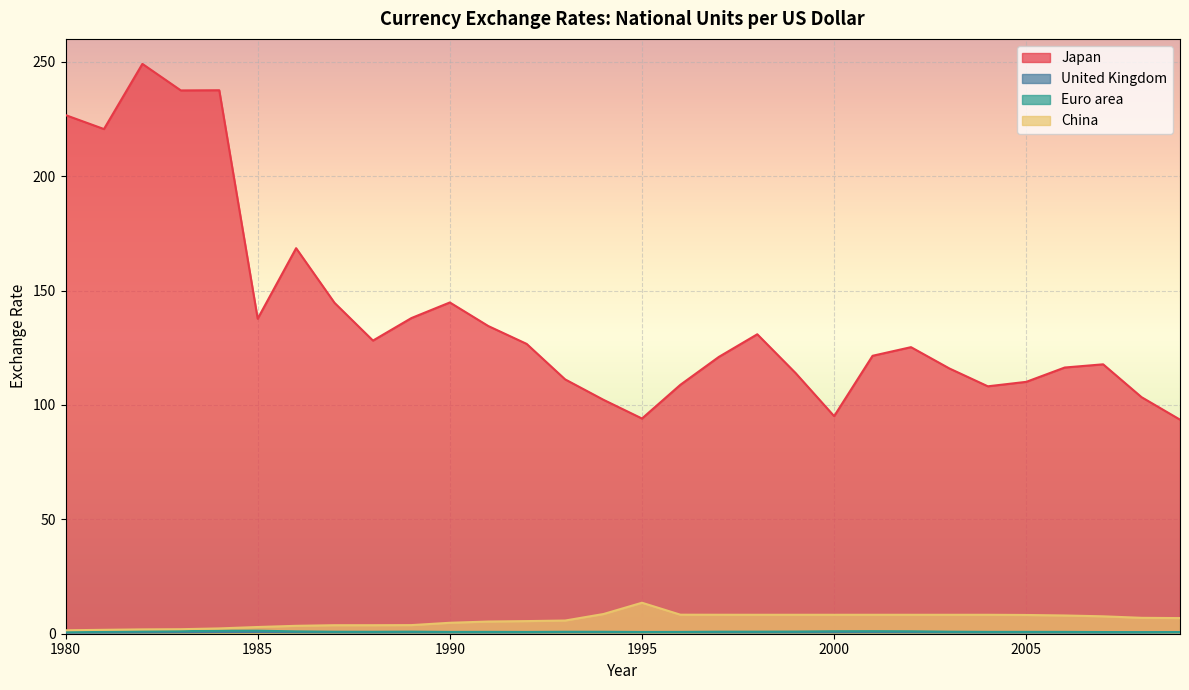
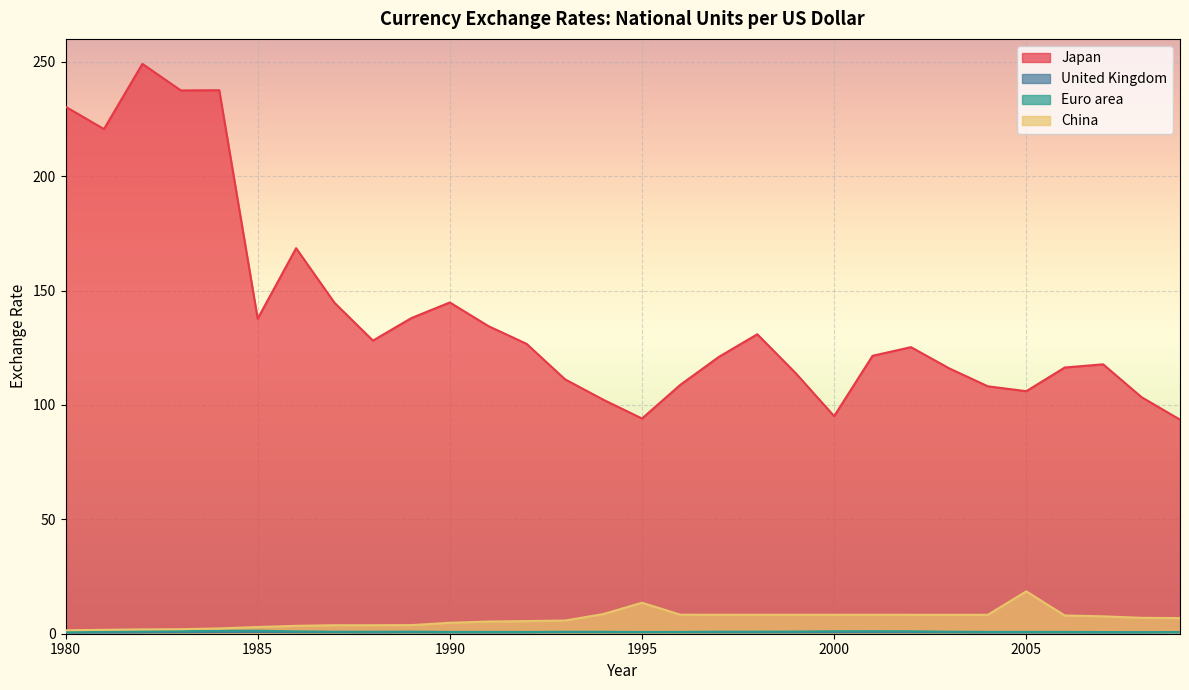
Japan, 1980: 227 -> 230
Japan, 2005: 110 -> 106
China, 2005: 8 -> 19
